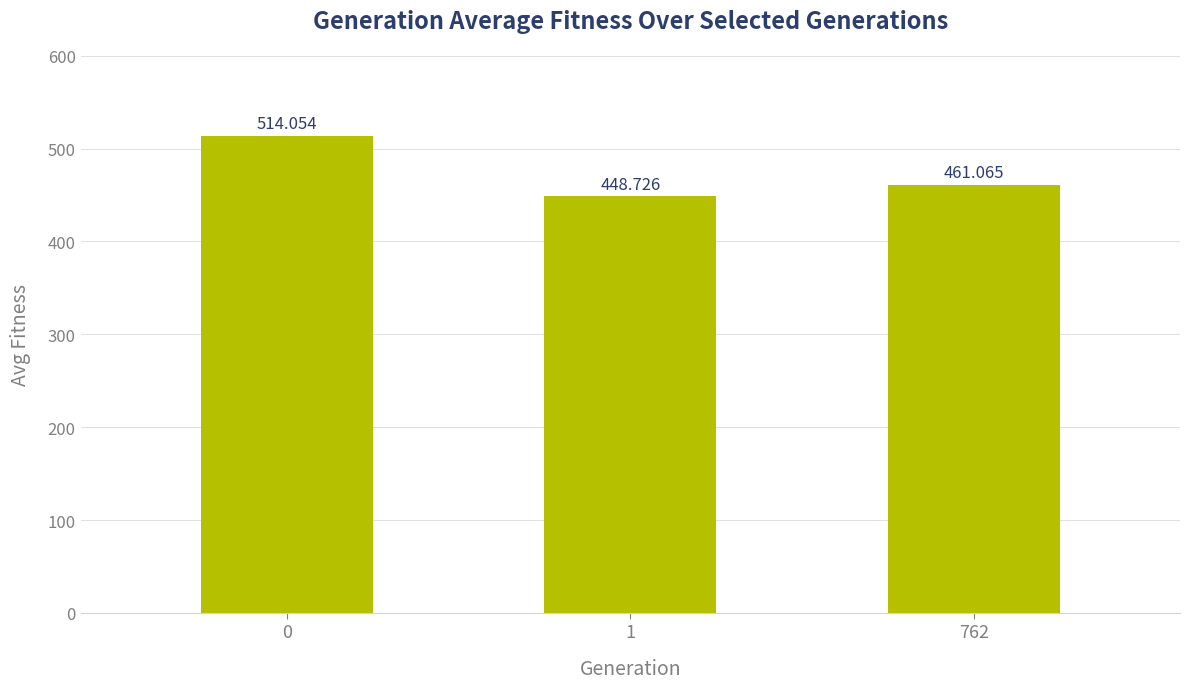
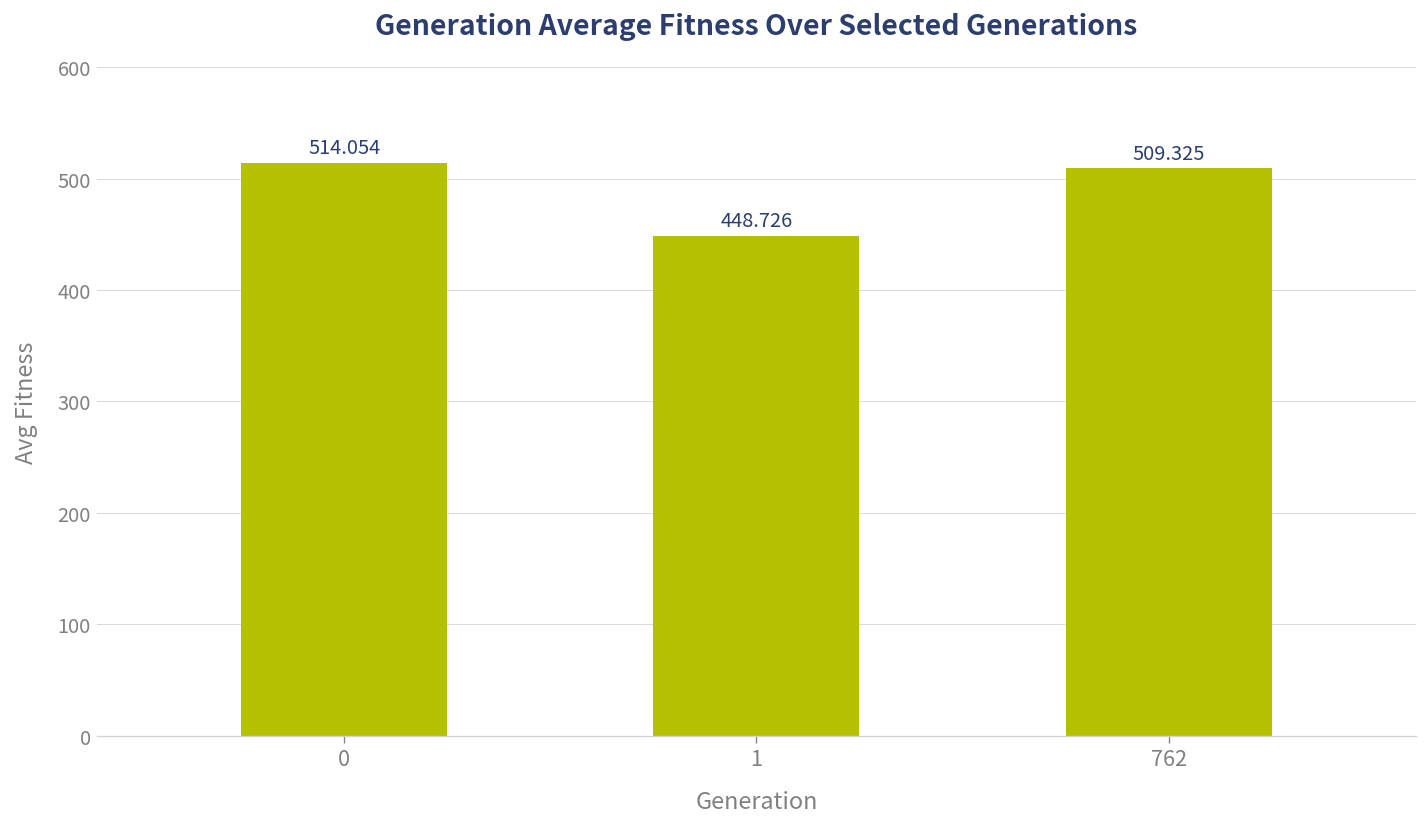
762: 461.065 -> 509.325
